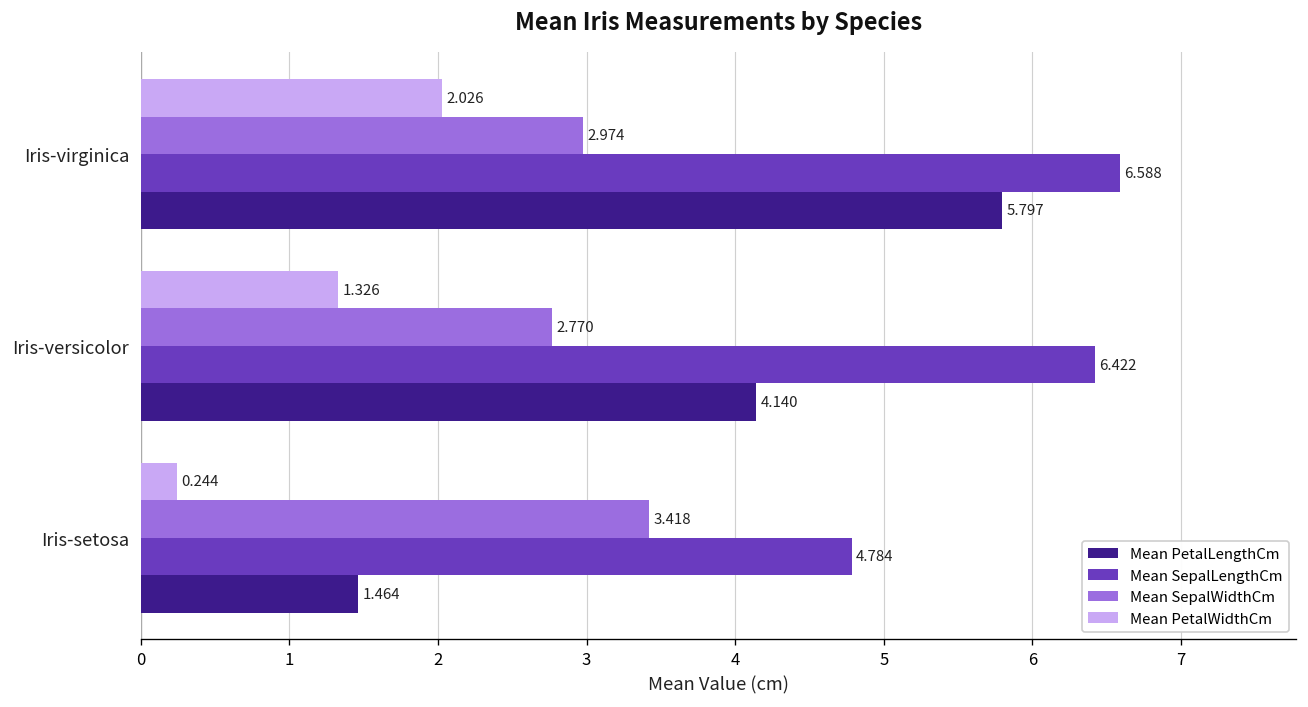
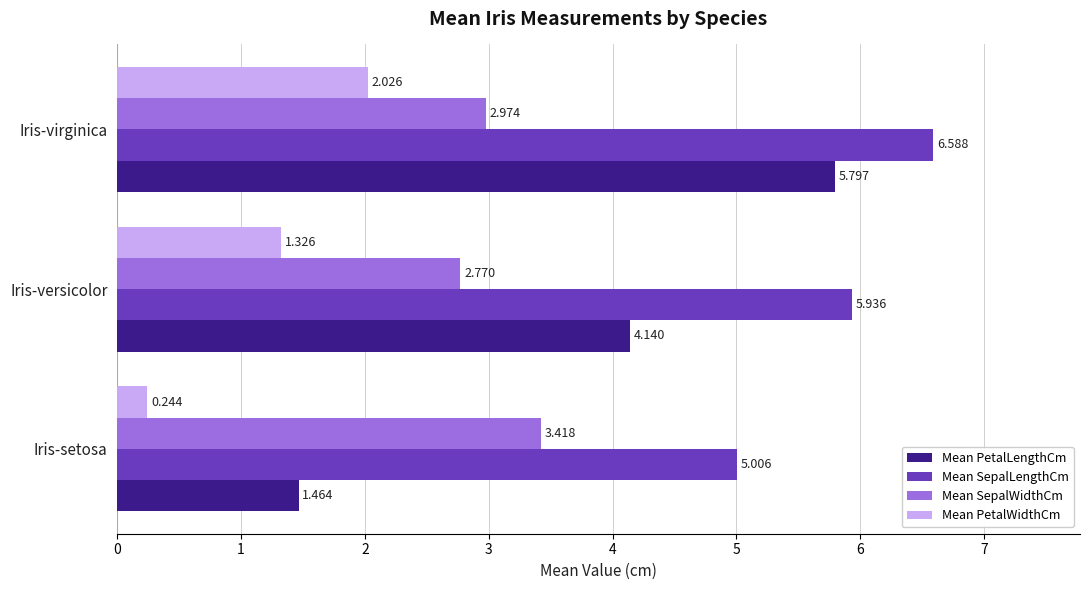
Mean SepalLengthCm, Iris-versicolor: 6.422 -> 5.936
Mean SepalLengthCm, Iris-setosa: 4.784 -> 5.006
